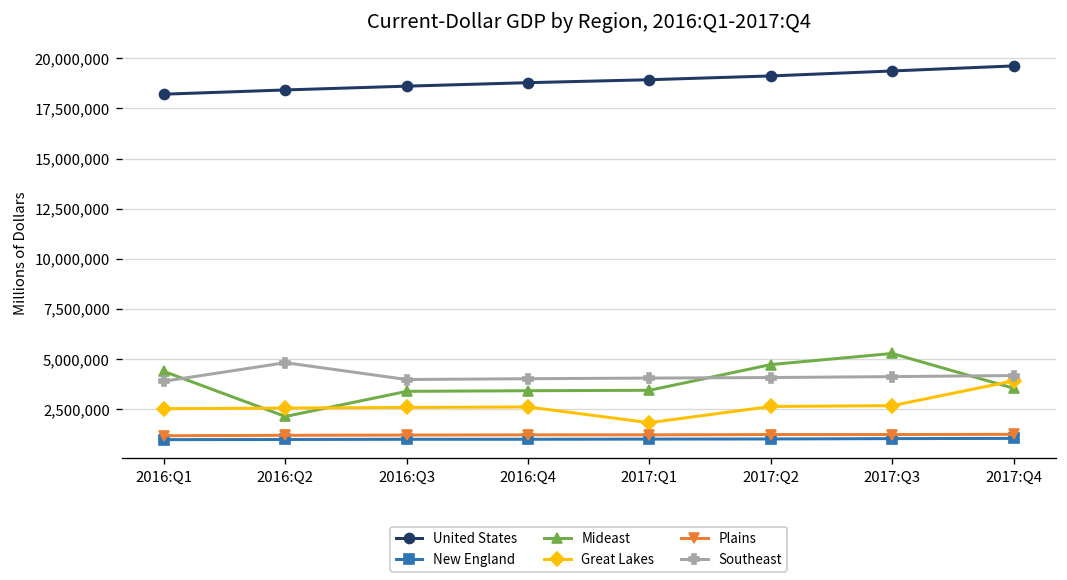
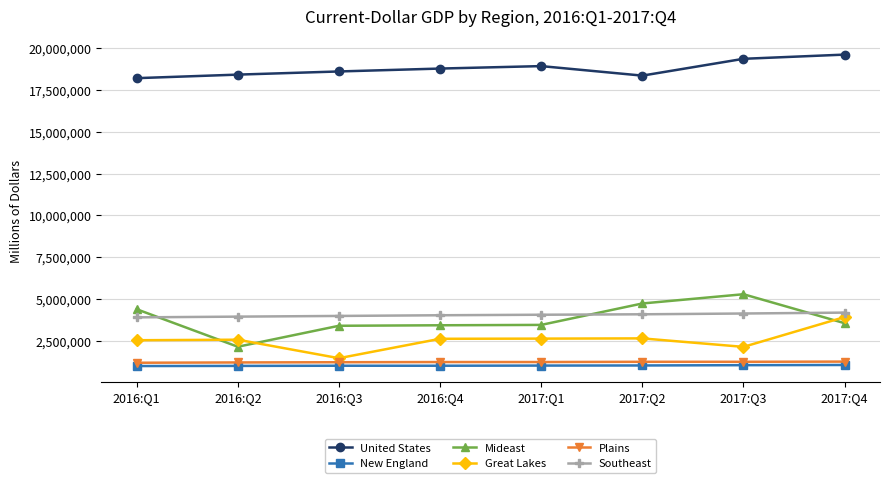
Southeast, 2016:Q2: 4,800,000 -> 3,900,000
Great Lakes, 2016:Q3: 2,600,000 -> 1,400,000
Great Lakes, 2017:Q1: 1,800,000 -> 2,600,000
United States, 2017:Q2: 19,100,000 -> 18,400,000
Great Lakes, 2017:Q3: 2,700,000 -> 2,100,000
